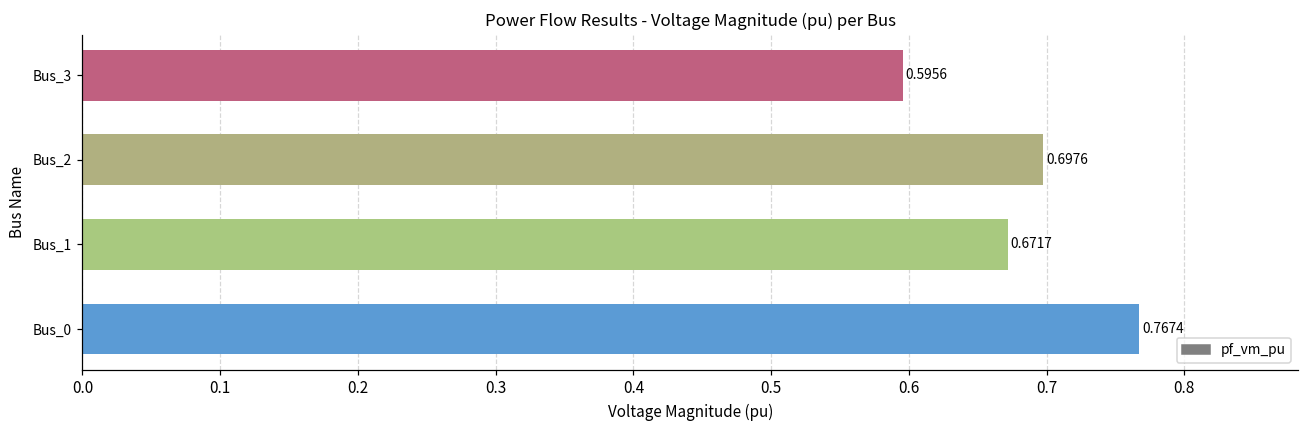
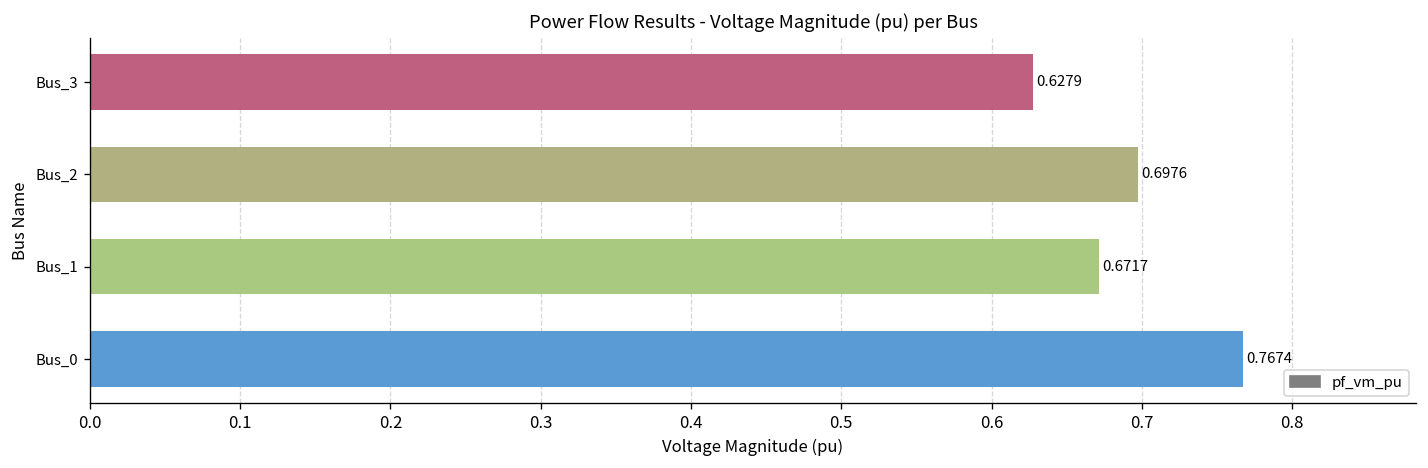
Bus_3: 0.5956 -> 0.6279
